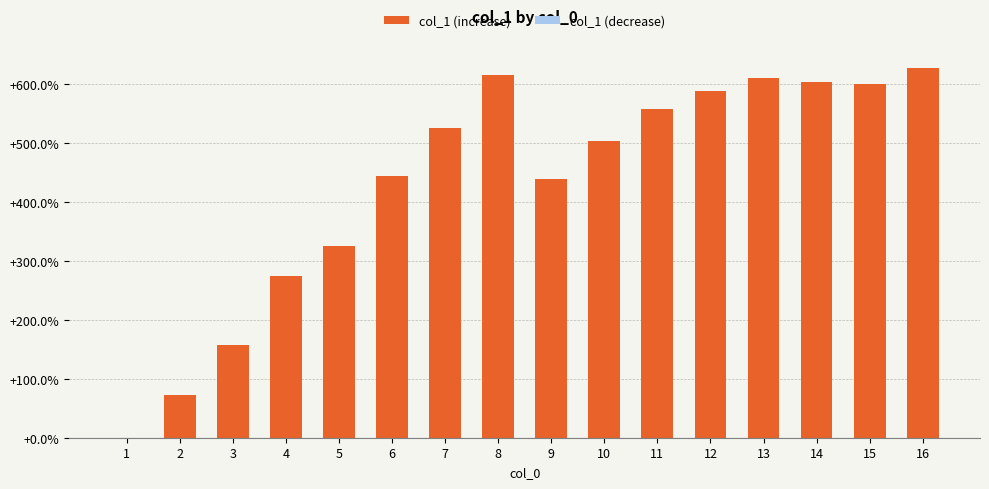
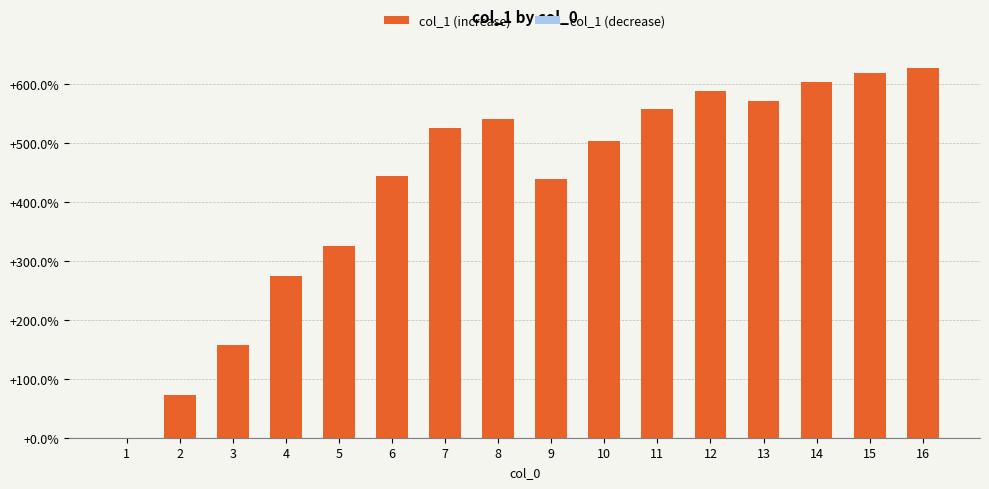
8: +620% -> +540%
13: +610% -> +570%
15: +600% -> +620%
